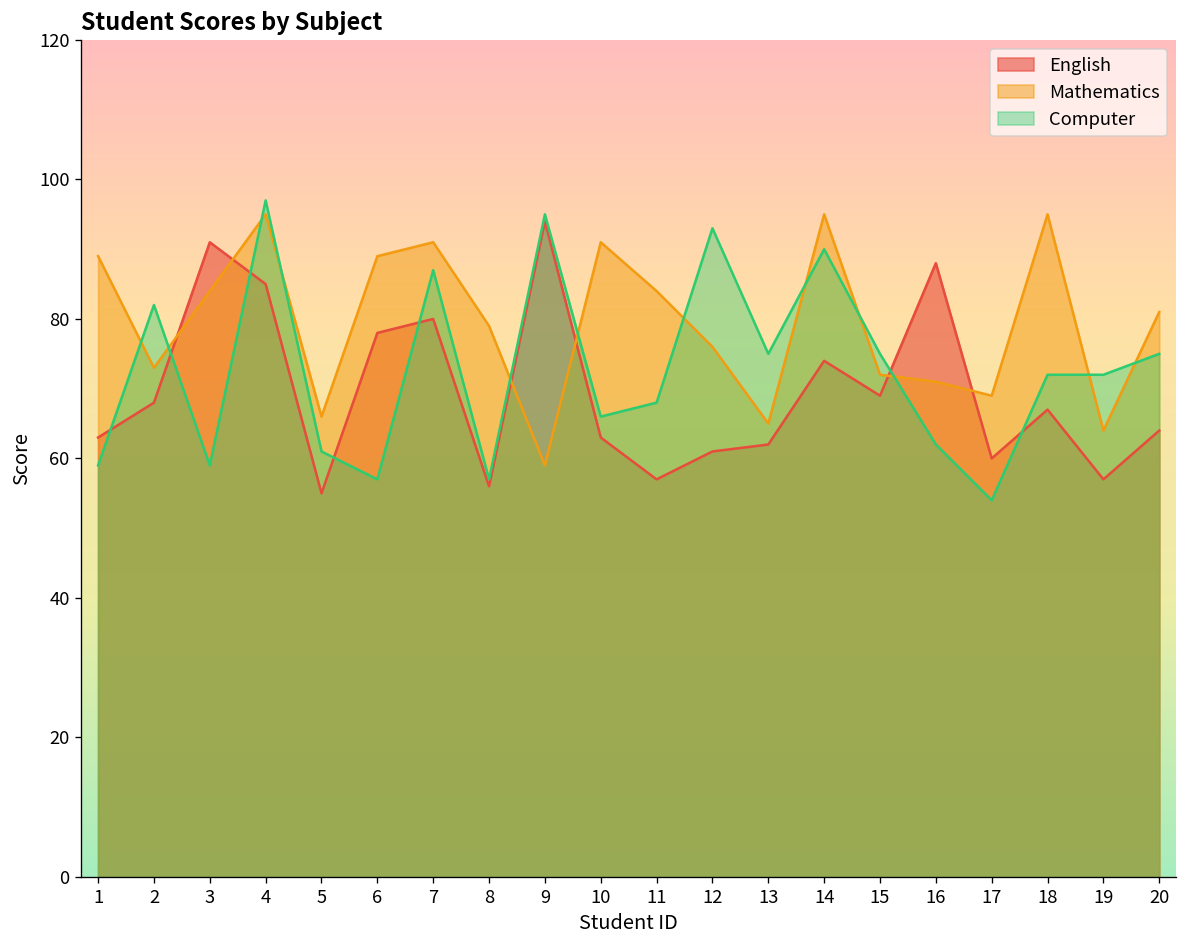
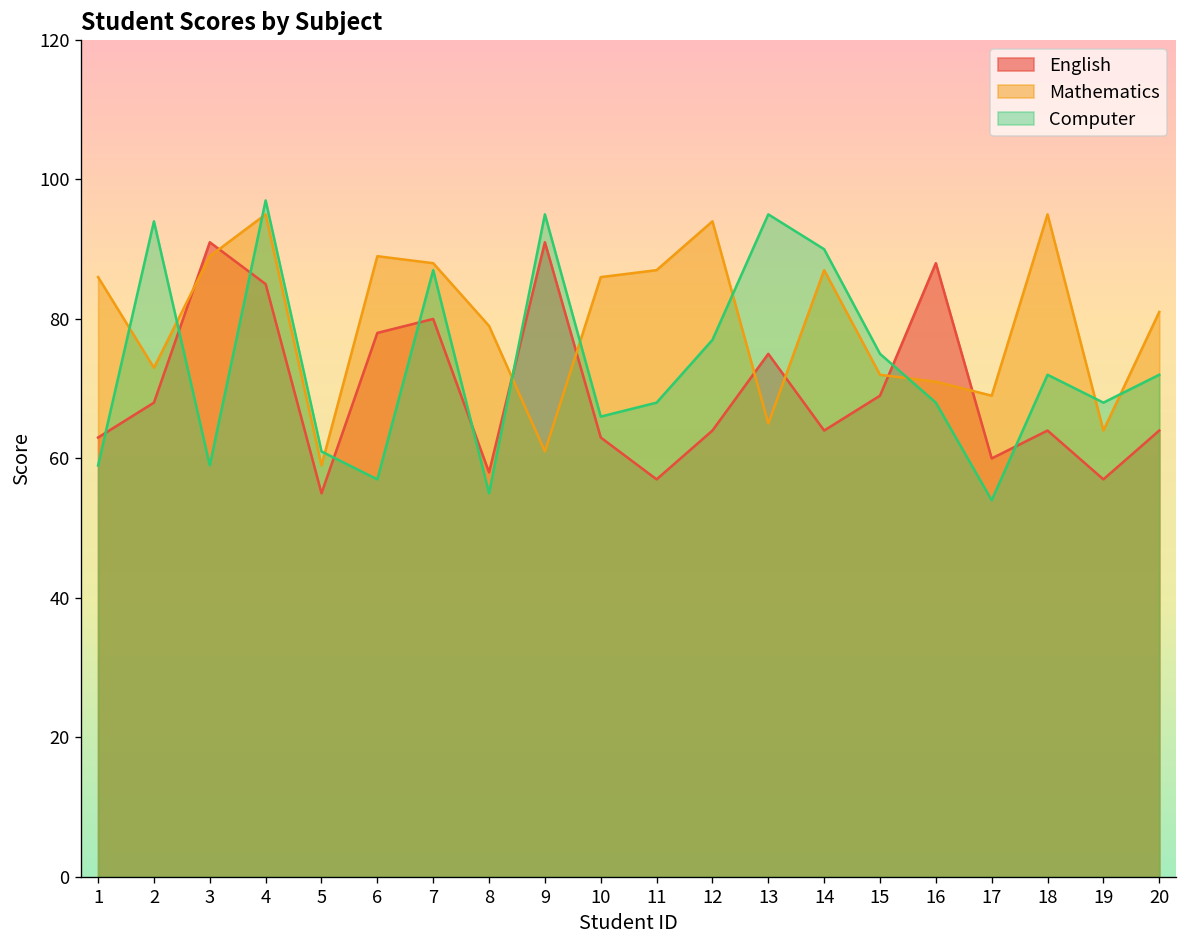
Mathematics, 1: 89 -> 86
Computer, 2: 82 -> 94
Mathematics, 3: 84 -> 89
Mathematics, 5: 66 -> 59
Mathematics, 7: 91 -> 88
English, 8: 56 -> 58
Computer, 8: 57 -> 55
English, 9: 94 -> 91
Mathematics, 9: 59 -> 61
Mathematics, 10: 91 -> 86
Mathematics, 11: 84 -> 87
English, 12: 61 -> 64
Mathematics, 12: 76 -> 94
Computer, 12: 93 -> 77
English, 13: 62 -> 75
Computer, 13: 75 -> 95
English, 14: 74 -> 64
Mathematics, 14: 95 -> 87
Computer, 16: 62 -> 68
English, 18: 67 -> 64
Computer, 19: 72 -> 68
Computer, 20: 75 -> 72
